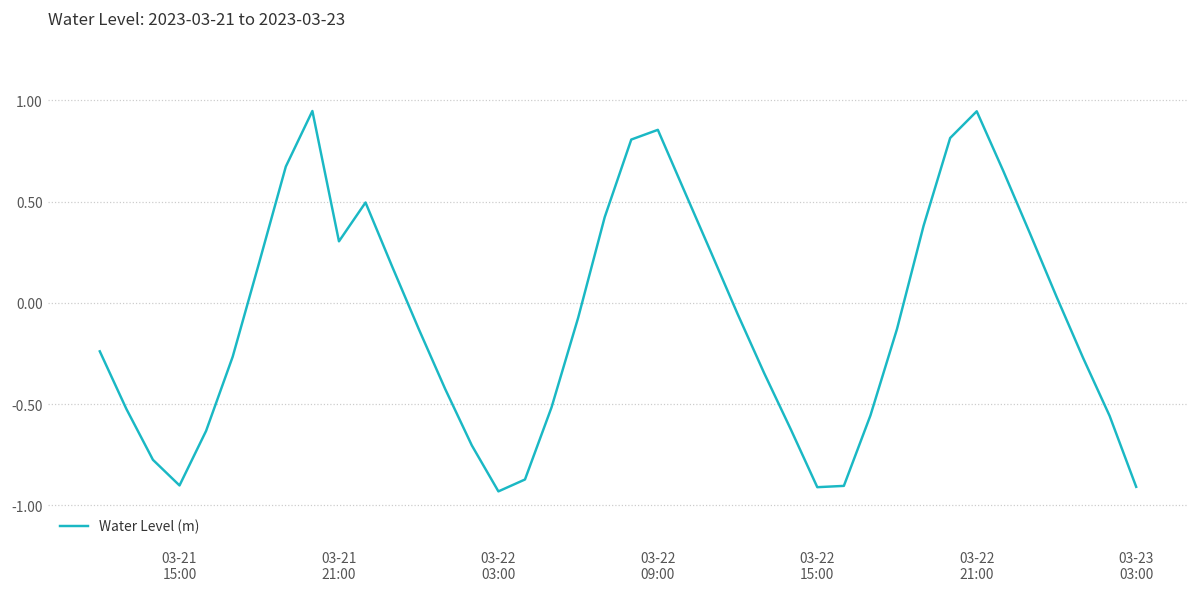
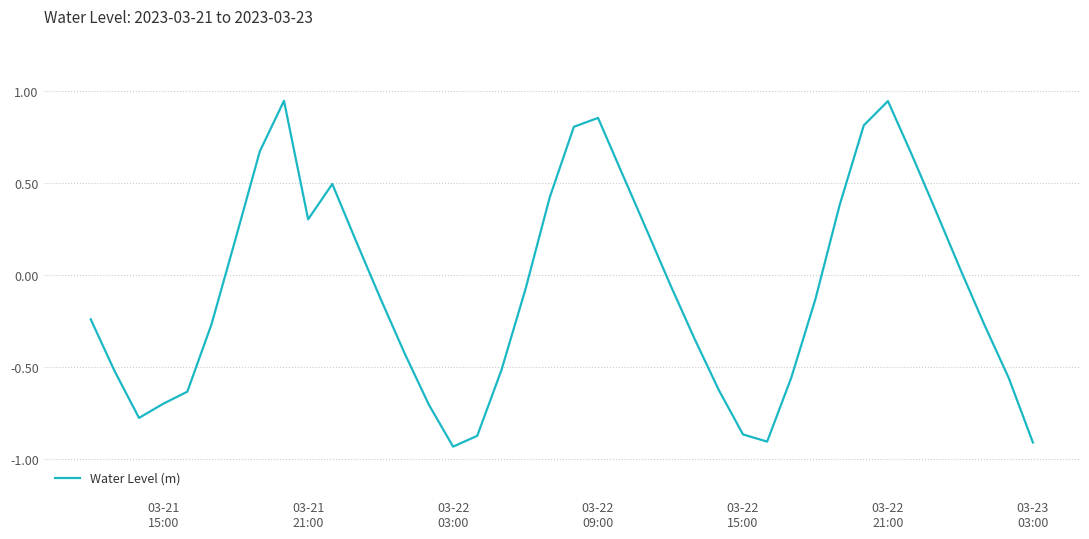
03-21 15:00: -0.90 -> -0.70
03-22 15:00: -0.91 -> -0.86
